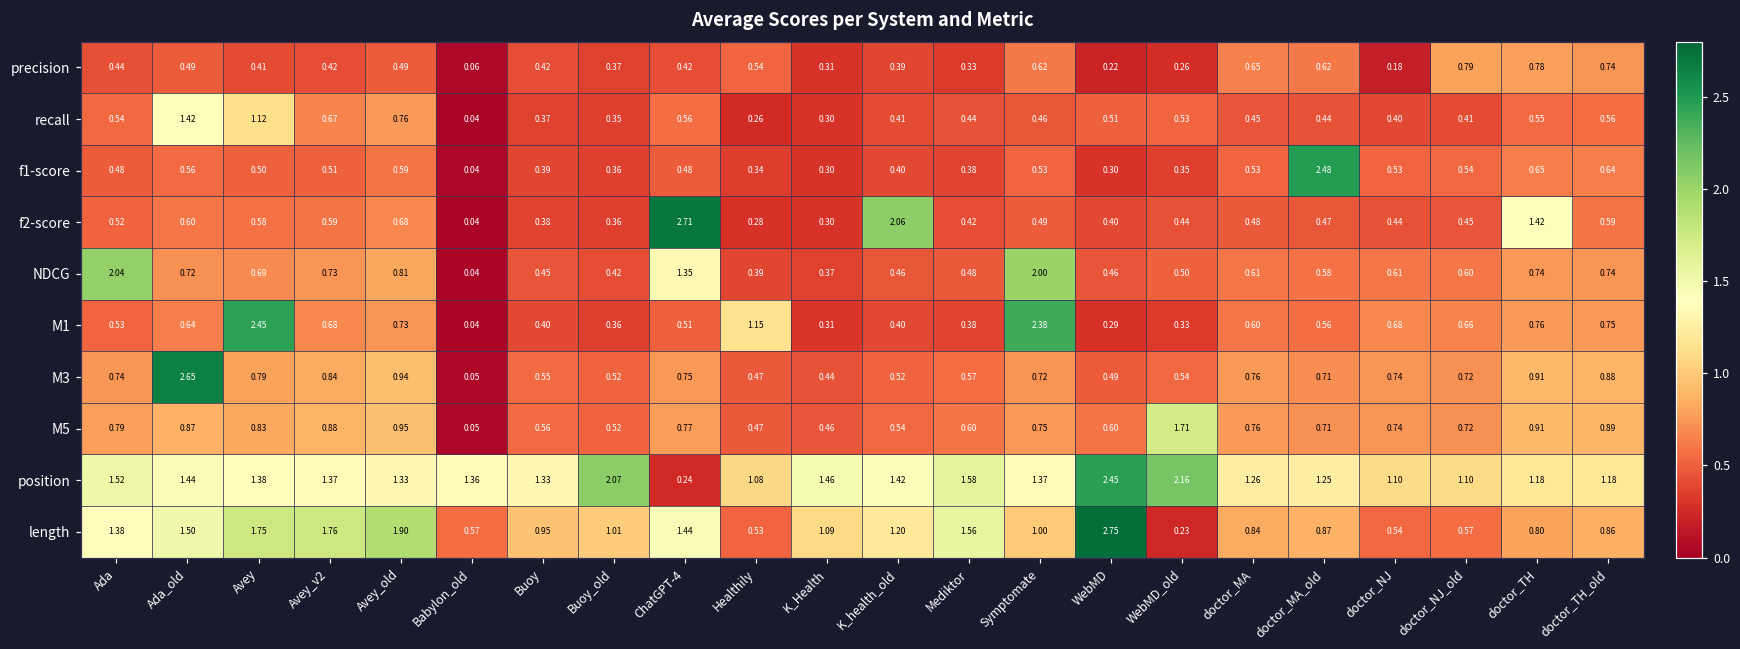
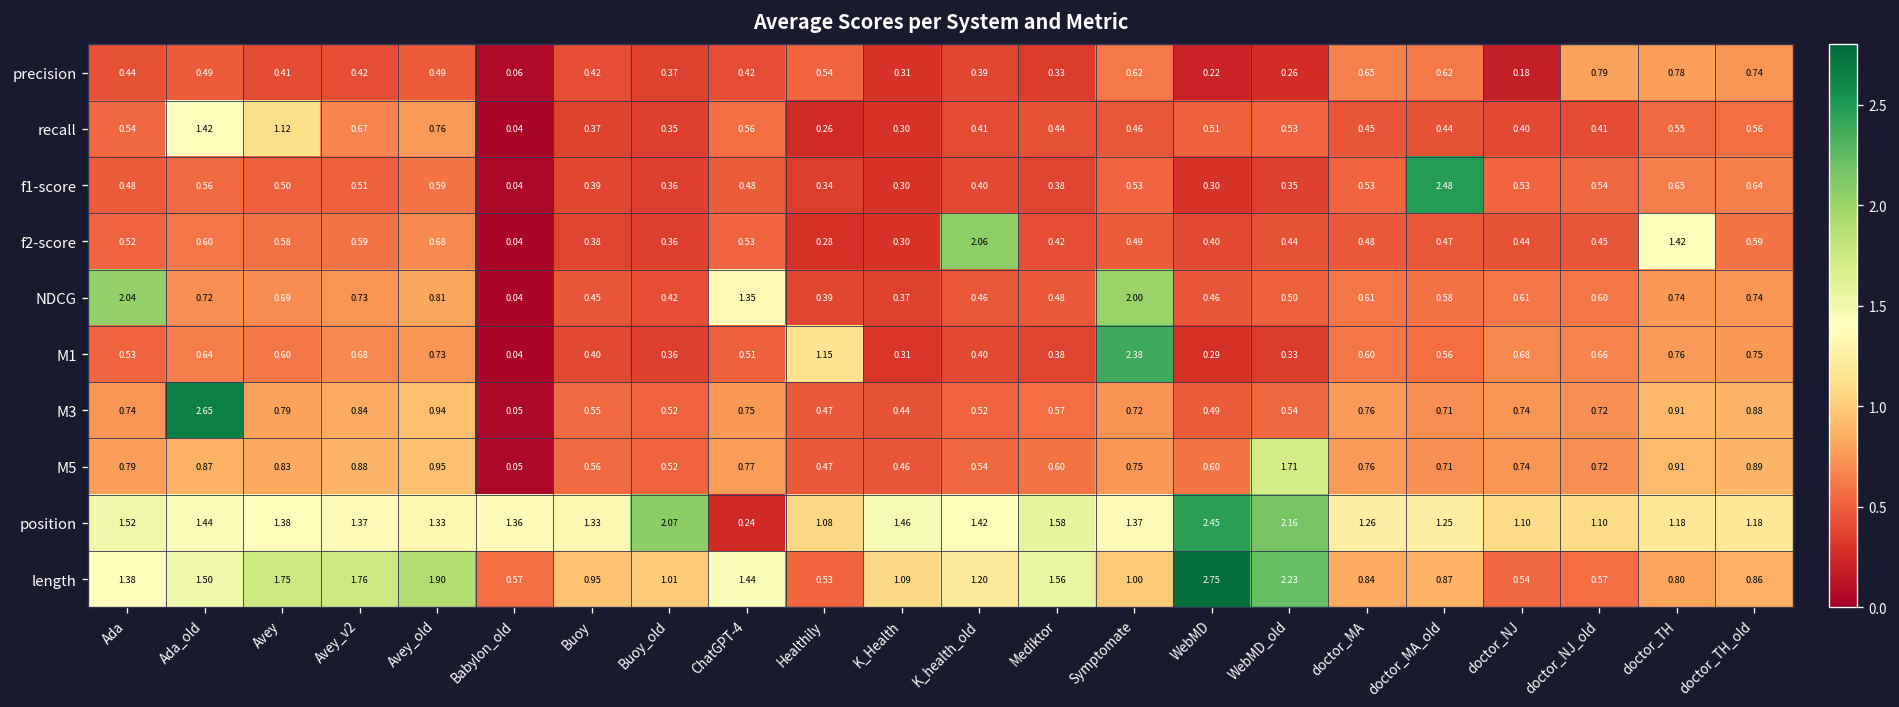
f2-score, ChatGPT-4: 2.71 -> 0.53
M1, Avey: 2.45 -> 0.60
length, WebMD_old: 0.23 -> 2.23
